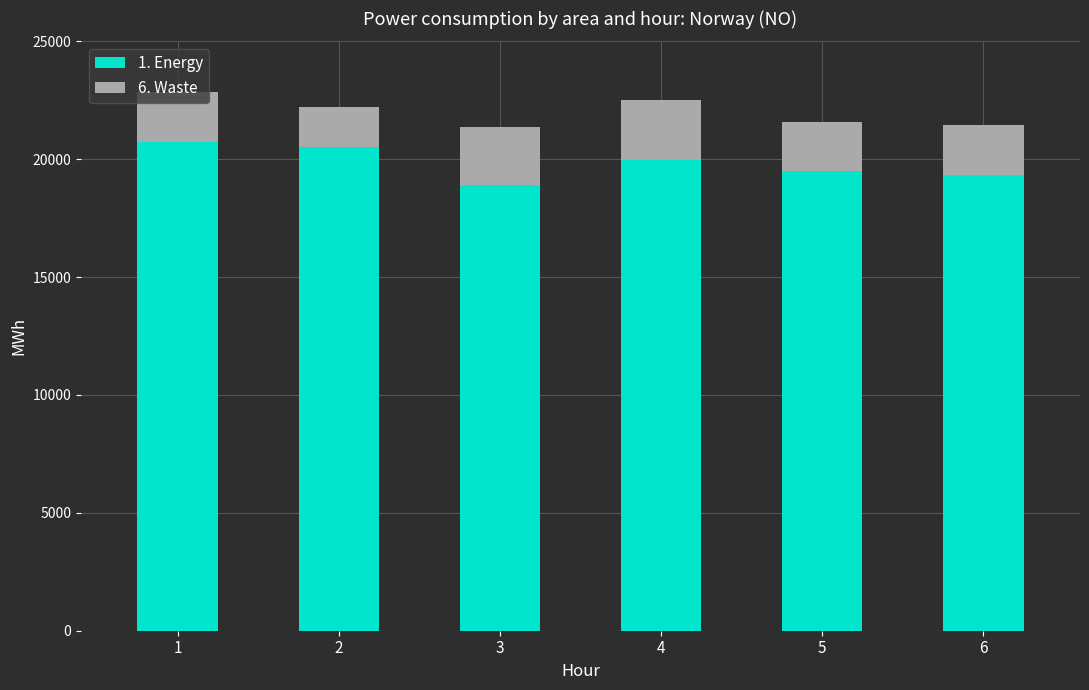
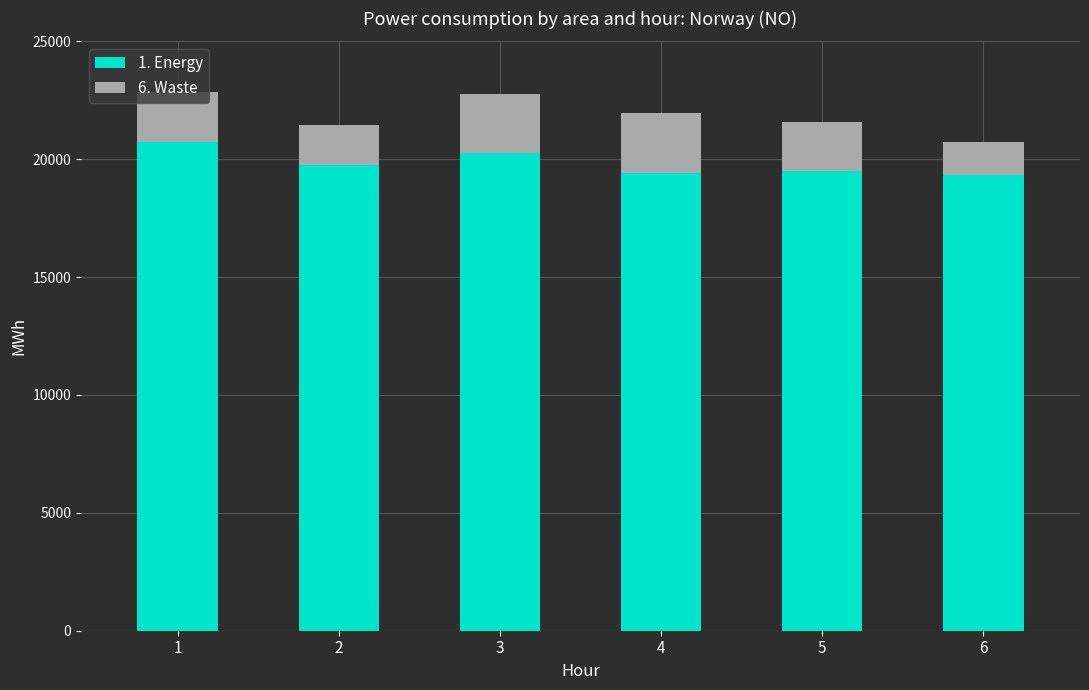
1. Energy, 2: 20500 -> 19700
1. Energy, 3: 18900 -> 20300
1. Energy, 4: 20000 -> 19400
6. Waste, 6: 2100 -> 1400
